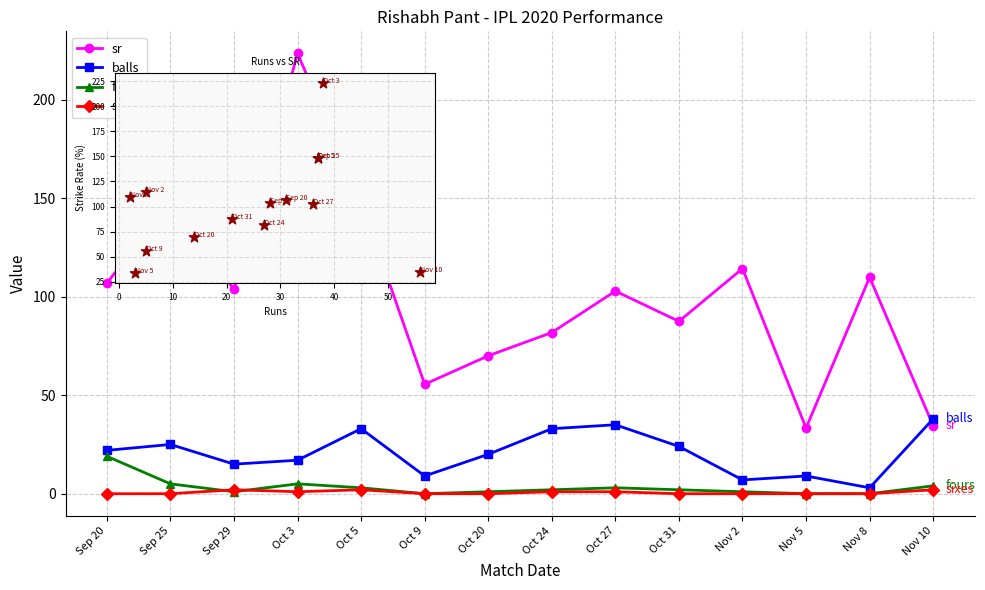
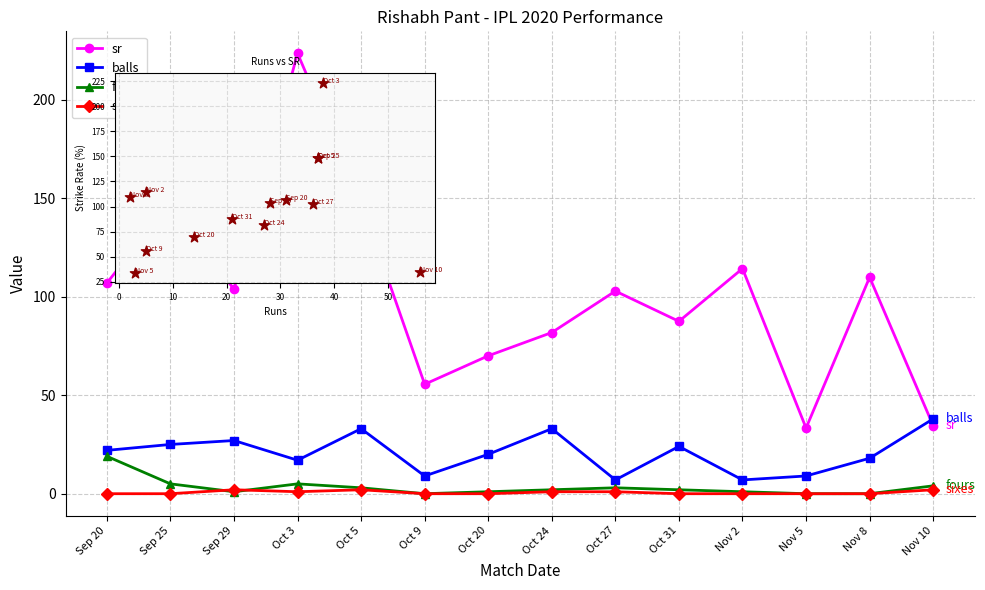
Rishabh Pant - IPL 2020 Performance, balls, Sep 29: 15 -> 27
Rishabh Pant - IPL 2020 Performance, balls, Oct 27: 35 -> 7
Rishabh Pant - IPL 2020 Performance, balls, Nov 8: 3 -> 18
